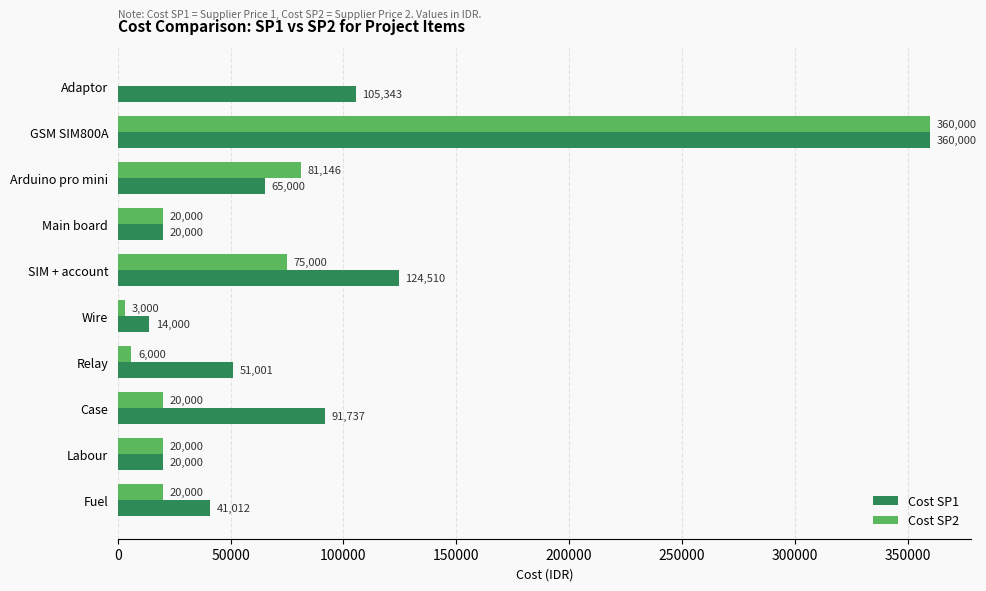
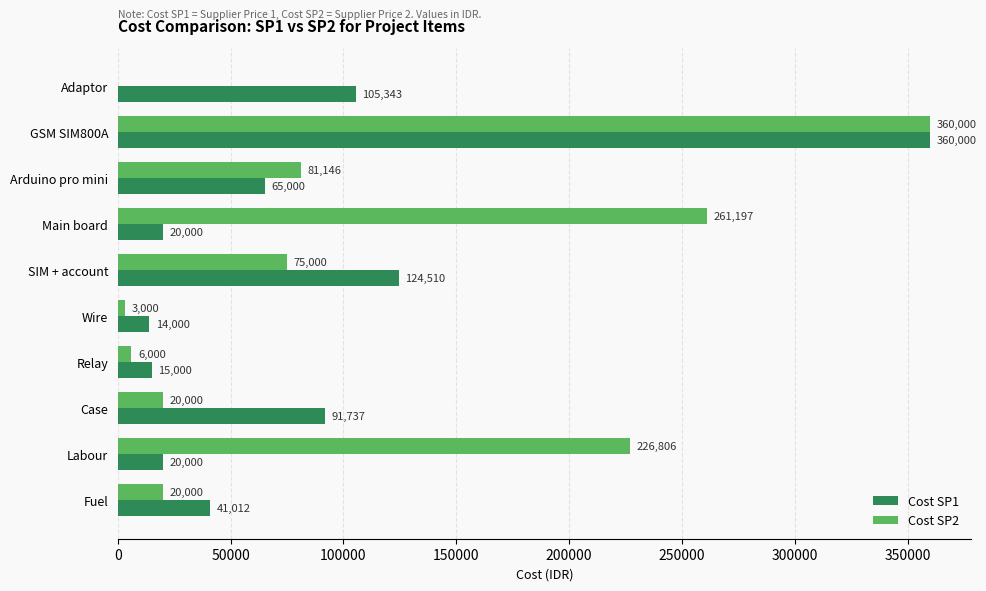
Cost SP2, Main board: 20,000 -> 261,197
Cost SP1, Relay: 51,001 -> 15,000
Cost SP2, Labour: 20,000 -> 226,806
